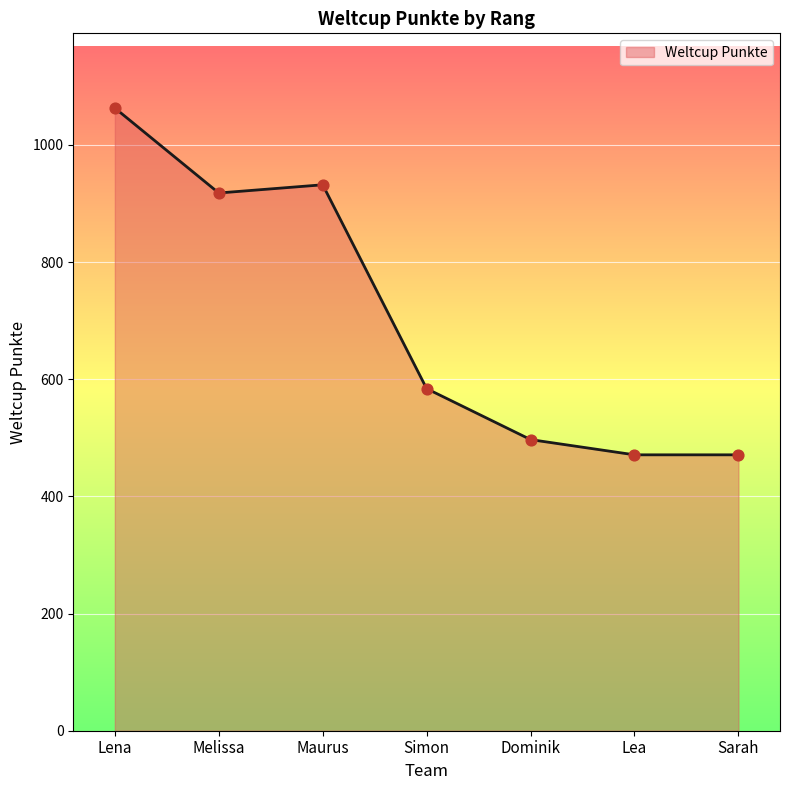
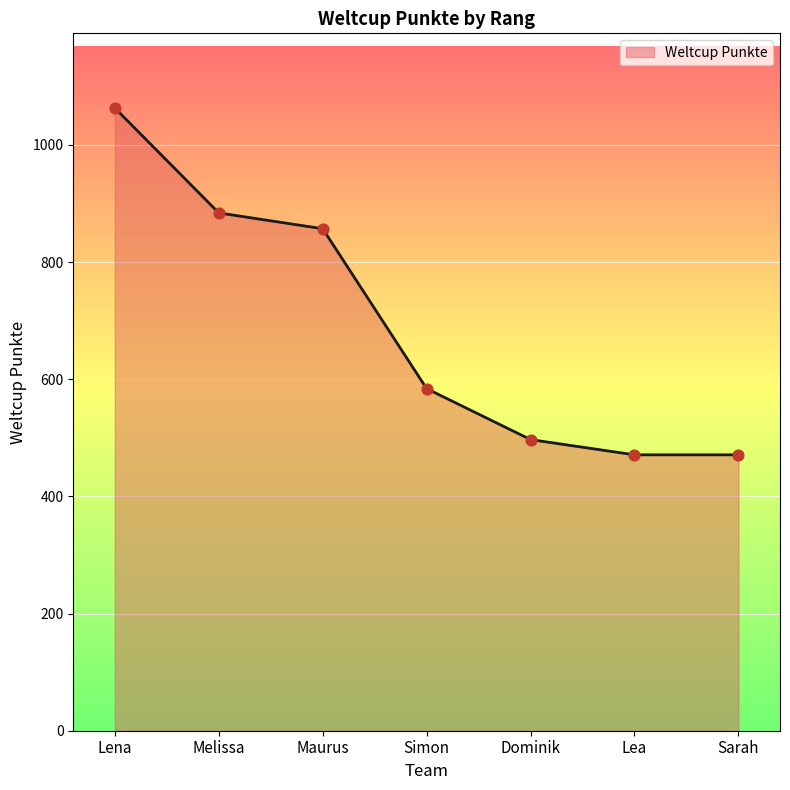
Melissa: 920 -> 880
Maurus: 930 -> 860
